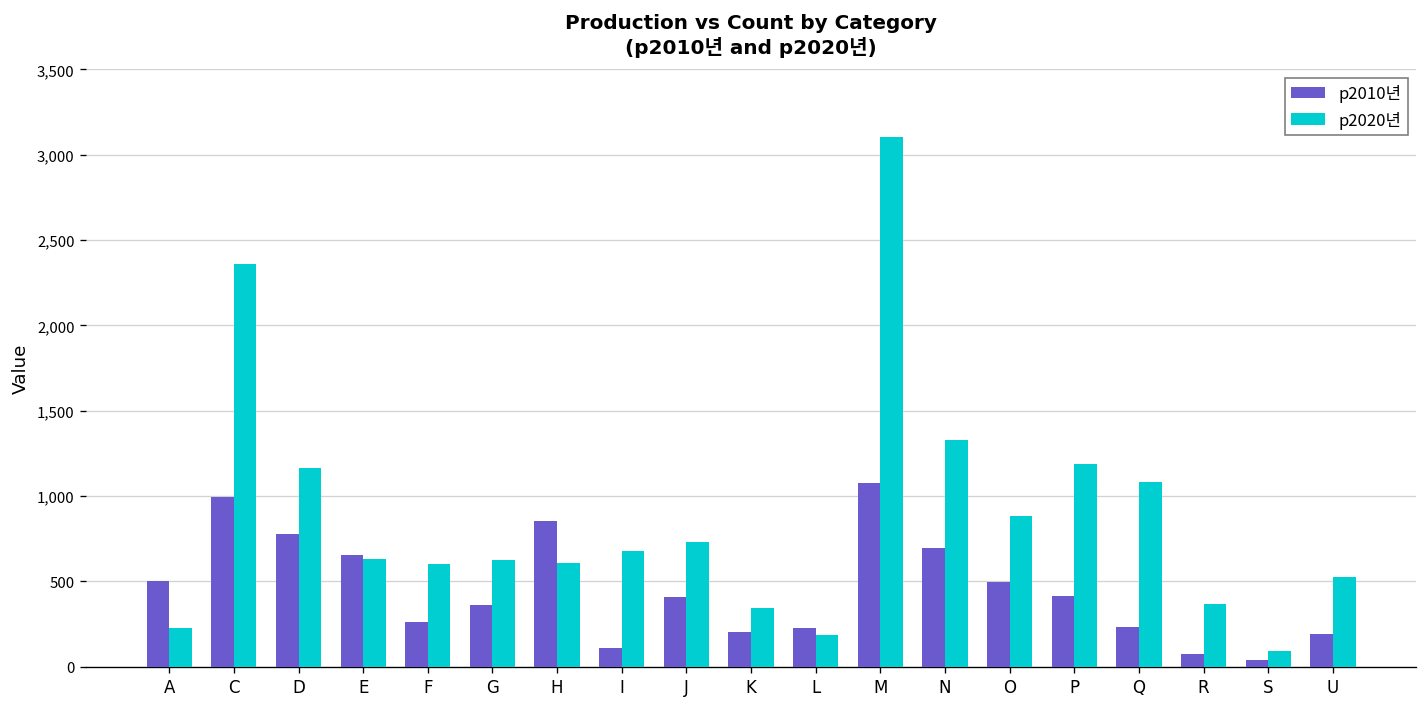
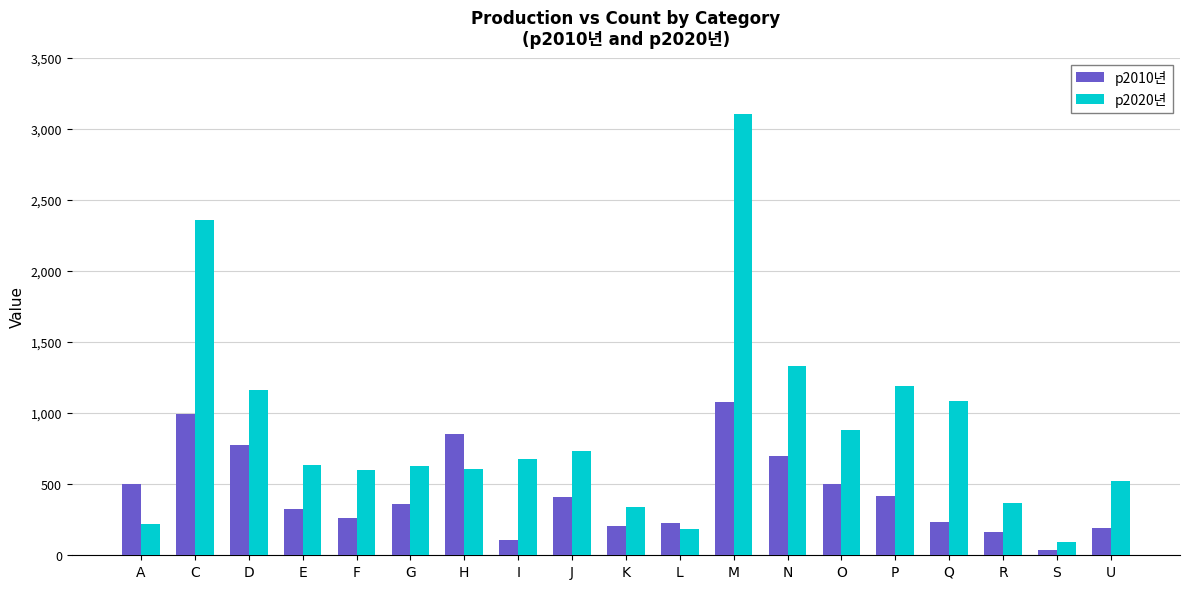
p2010년, E: 660 -> 330
p2010년, R: 70 -> 160
